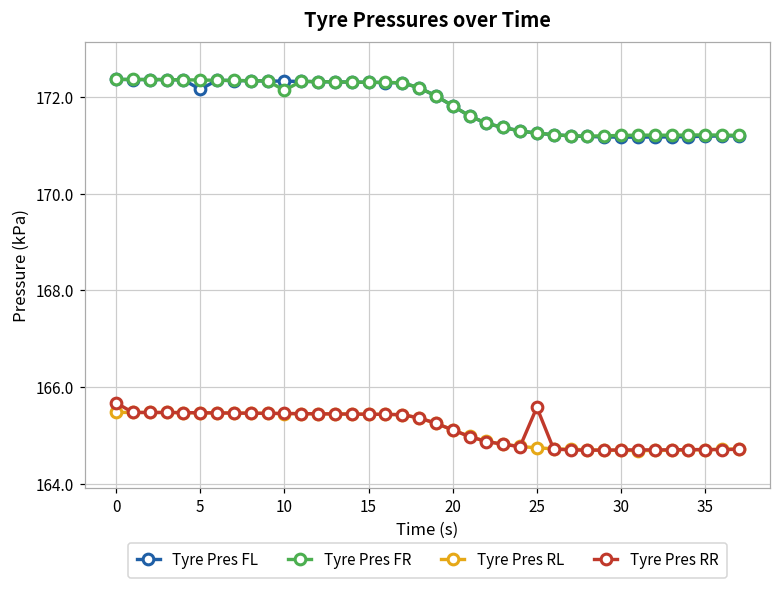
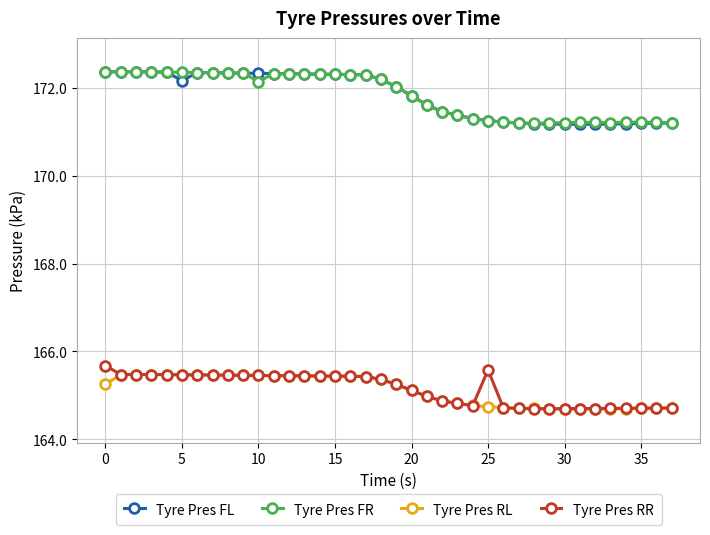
Tyre Pres RL, 0: 165.5 -> 165.2
